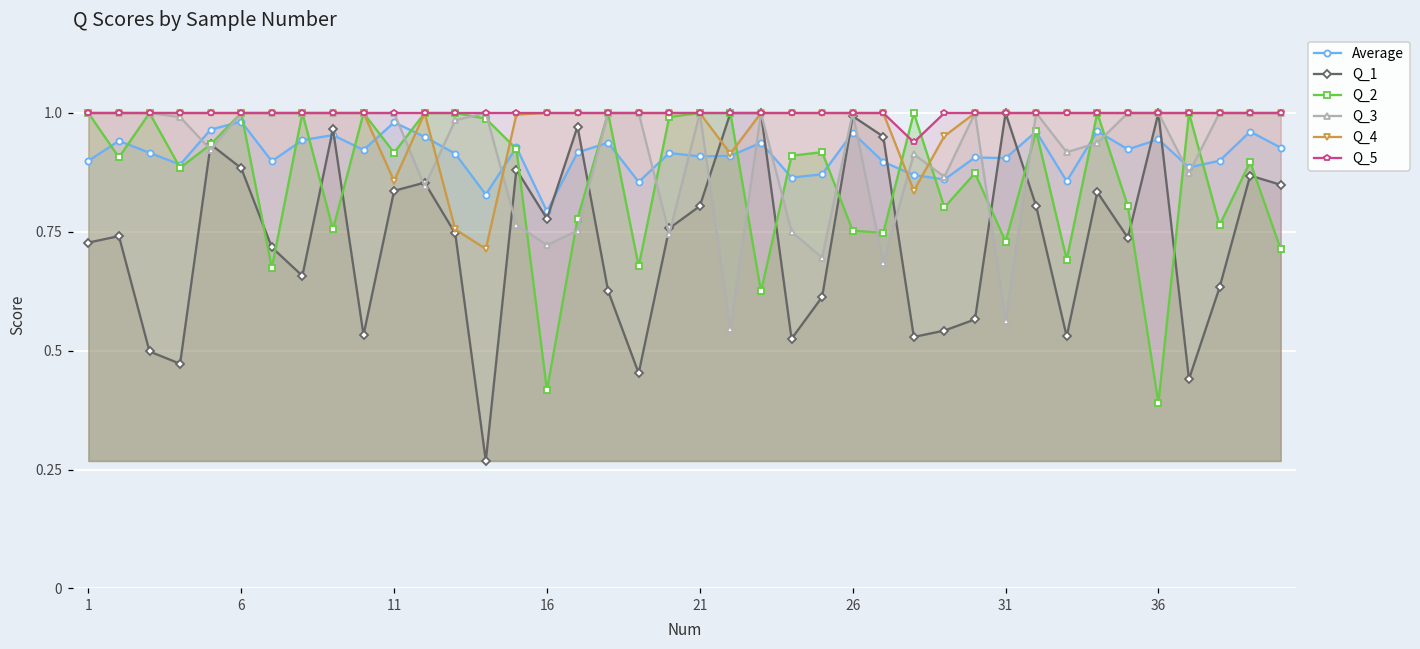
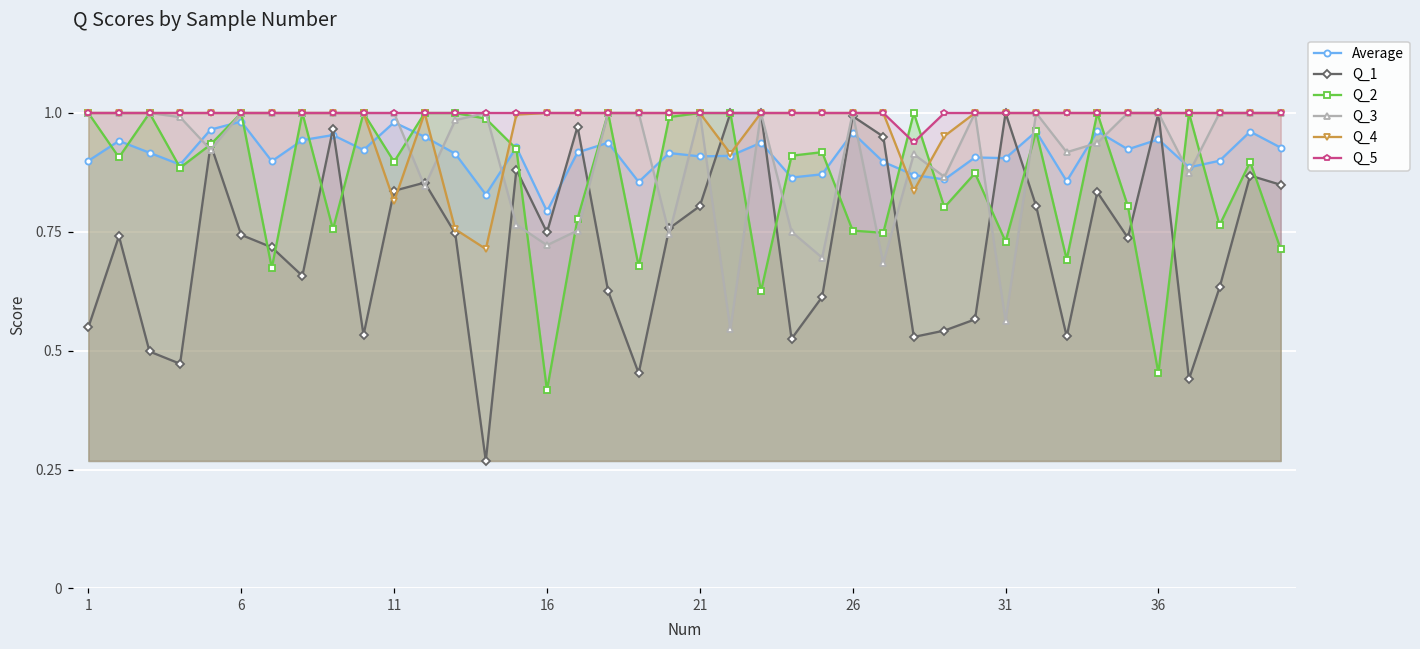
Q_1, 1: 0.73 -> 0.55
Q_1, 6: 0.88 -> 0.74
Q_2, 11: 0.92 -> 0.90
Q_4, 11: 0.86 -> 0.81
Q_1, 16: 0.78 -> 0.75
Q_2, 36: 0.39 -> 0.45
